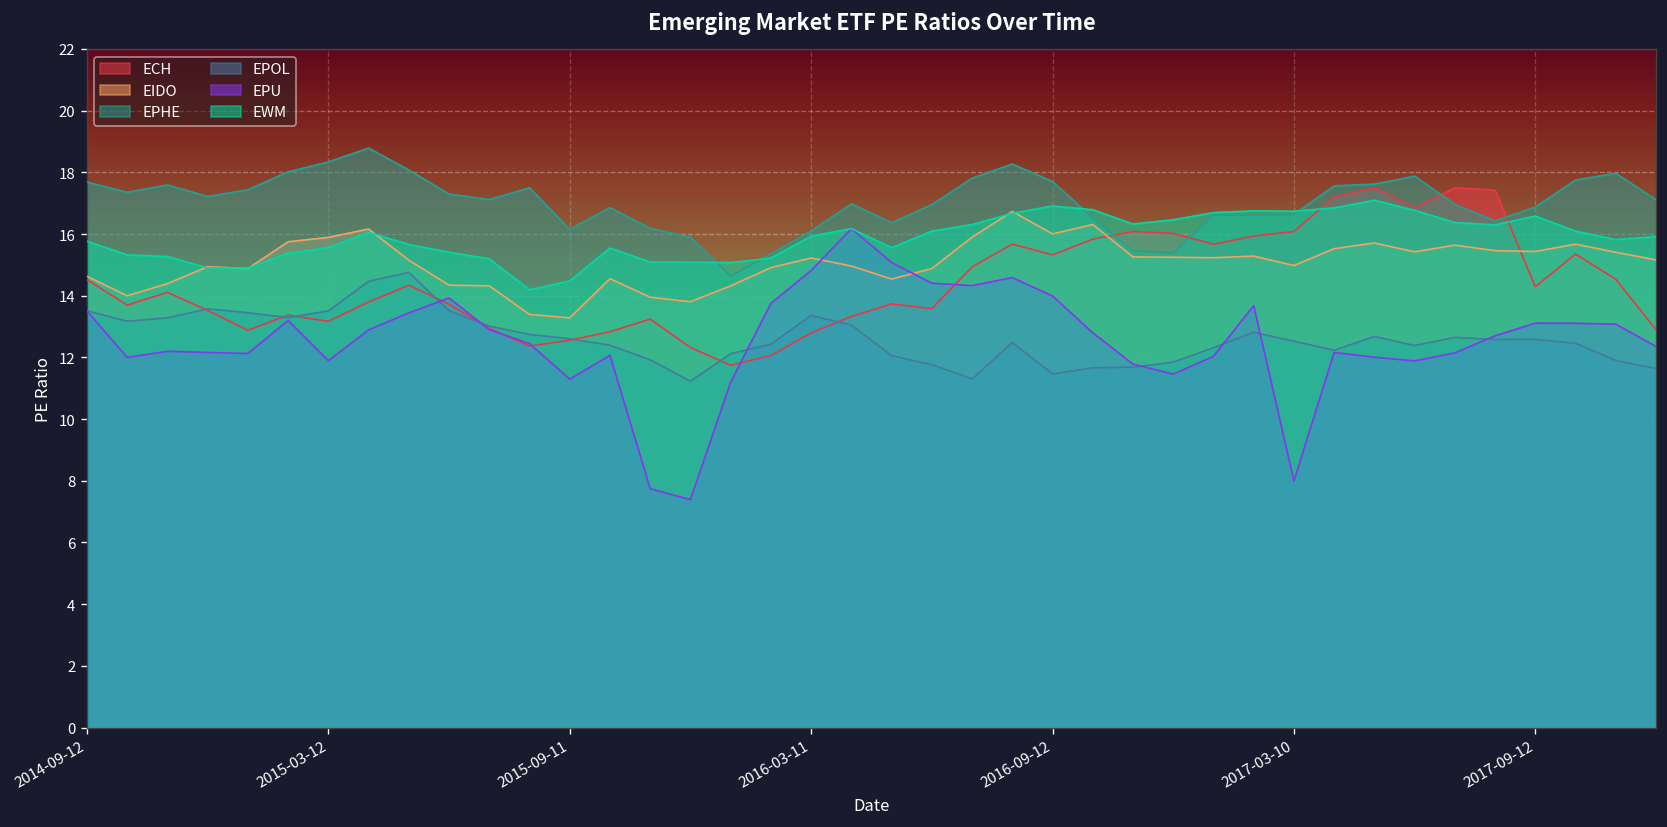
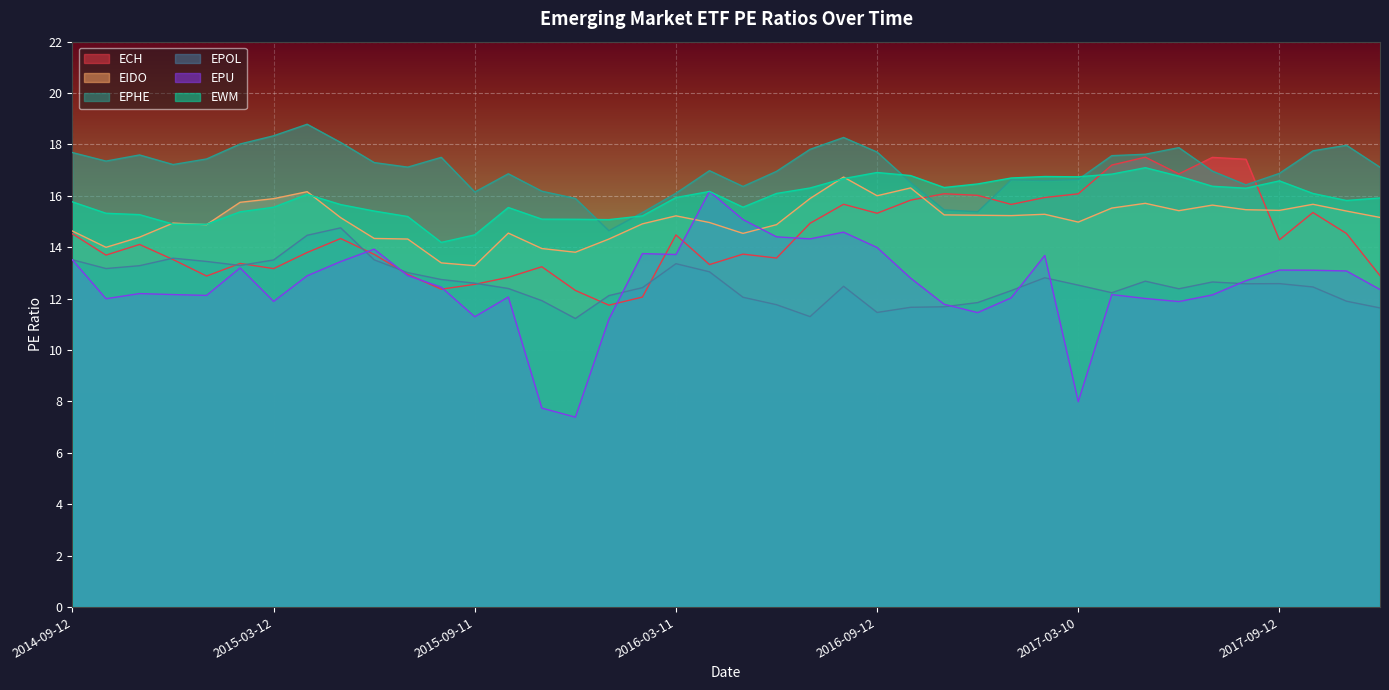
ECH, 2016-03-11: 12.8 -> 14.5
EPU, 2016-03-11: 14.8 -> 13.7
